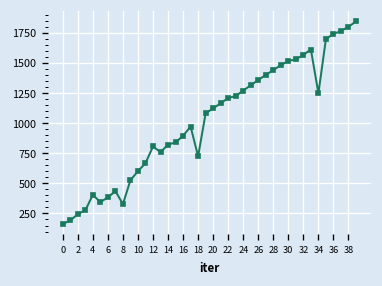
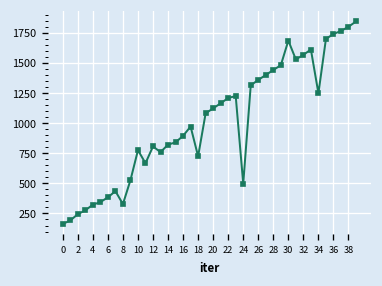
4: 410 -> 320
10: 600 -> 780
24: 1270 -> 500
30: 1520 -> 1680
